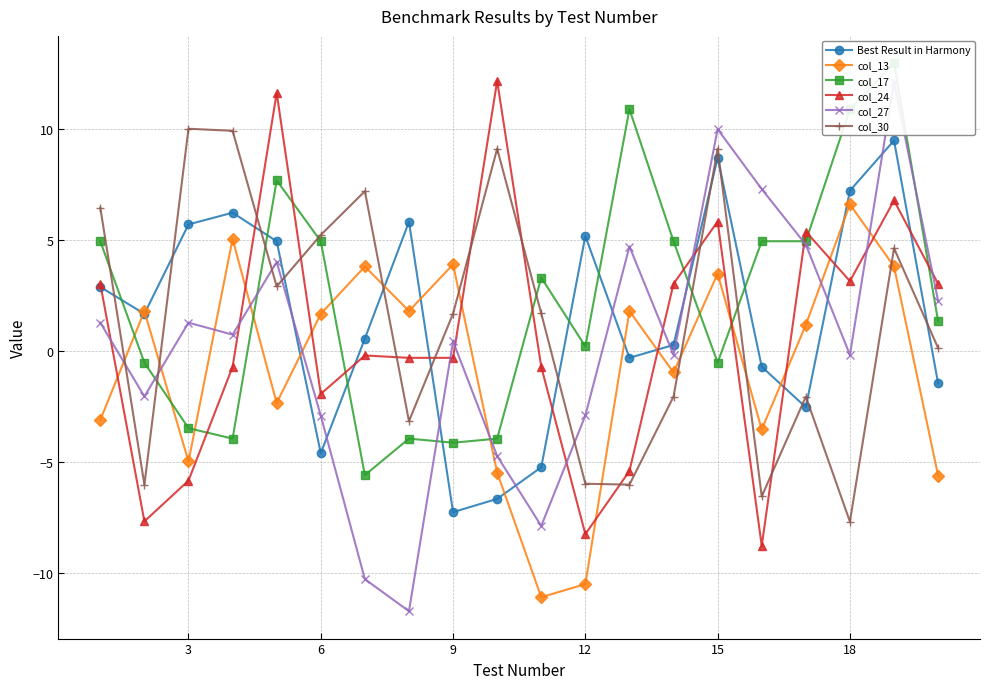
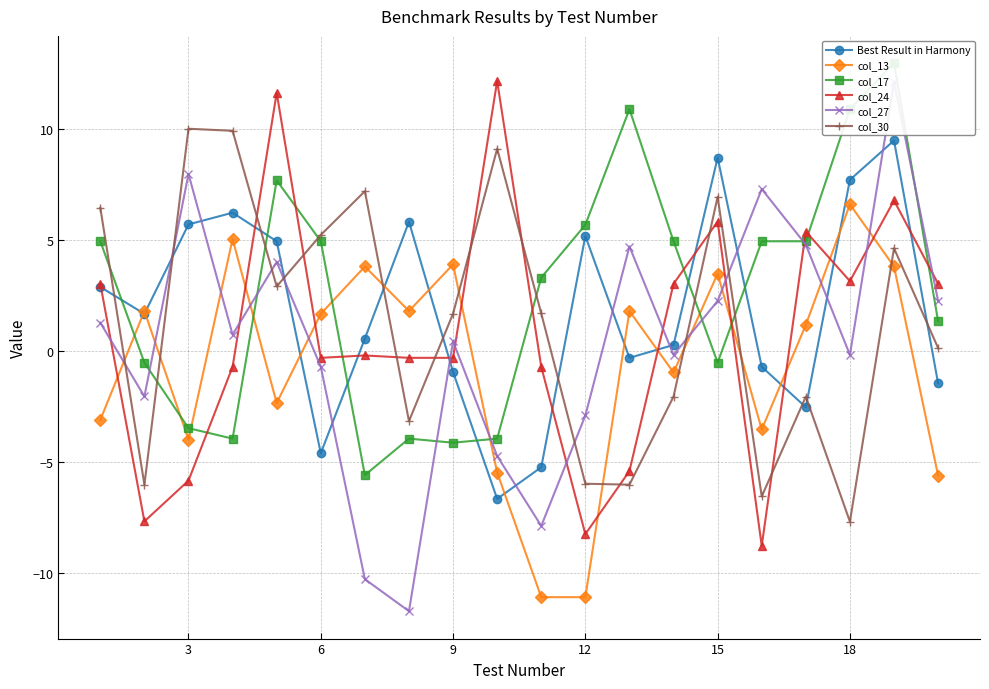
col_13, 3: -5.0 -> -4.0
col_27, 3: 1.3 -> 8.0
col_24, 6: -1.9 -> -0.3
col_27, 6: -2.9 -> -0.7
Best Result in Harmony, 9: -7.2 -> -0.9
col_13, 12: -10.5 -> -11.1
col_17, 12: 0.2 -> 5.7
col_27, 15: 10.0 -> 2.3
col_30, 15: 9.1 -> 7.0
Best Result in Harmony, 18: 7.2 -> 7.7
